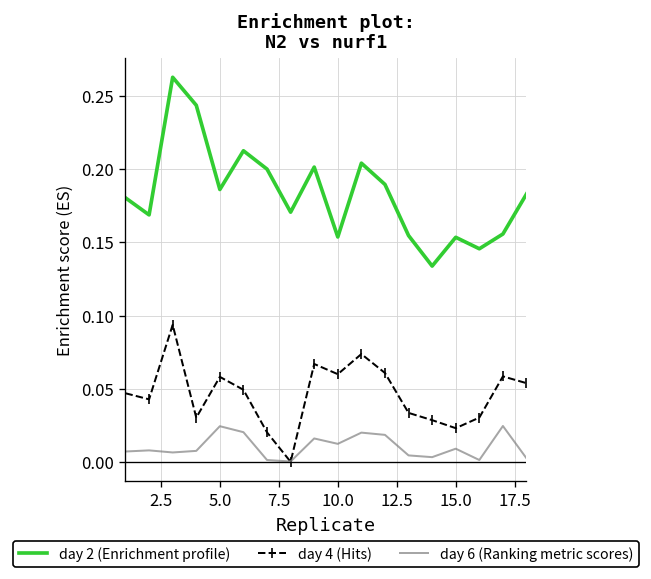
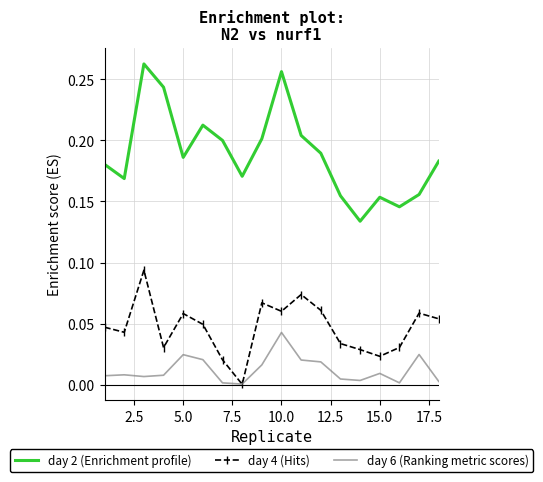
day 2 (Enrichment profile), 10.0: 0.154 -> 0.256
day 6 (Ranking metric scores), 10.0: 0.013 -> 0.043
